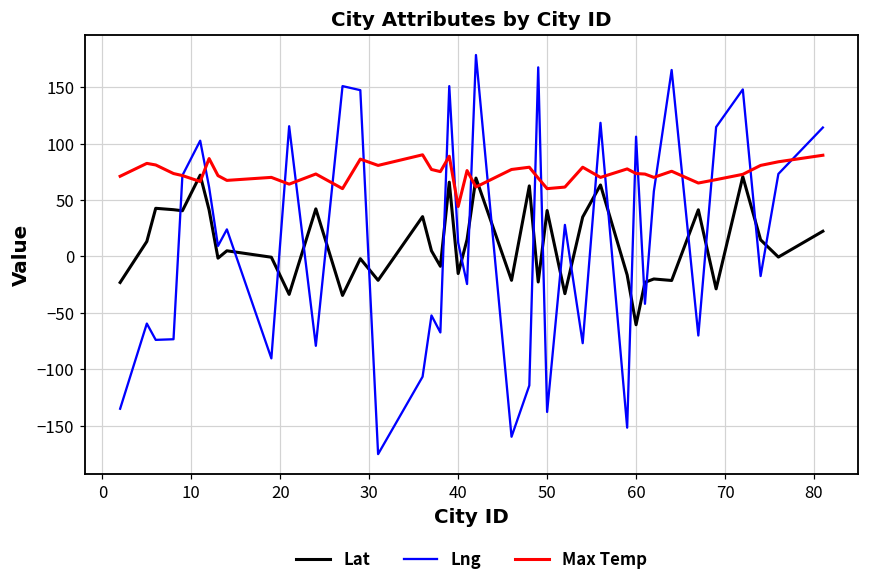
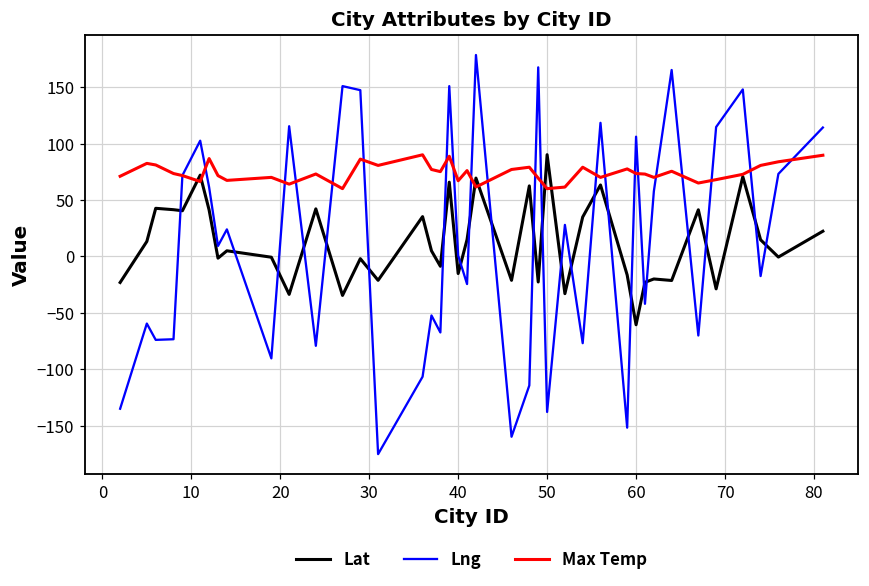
Lng, 40: 12 -> 1
Max Temp, 40: 44 -> 67
Lat, 50: 41 -> 90
